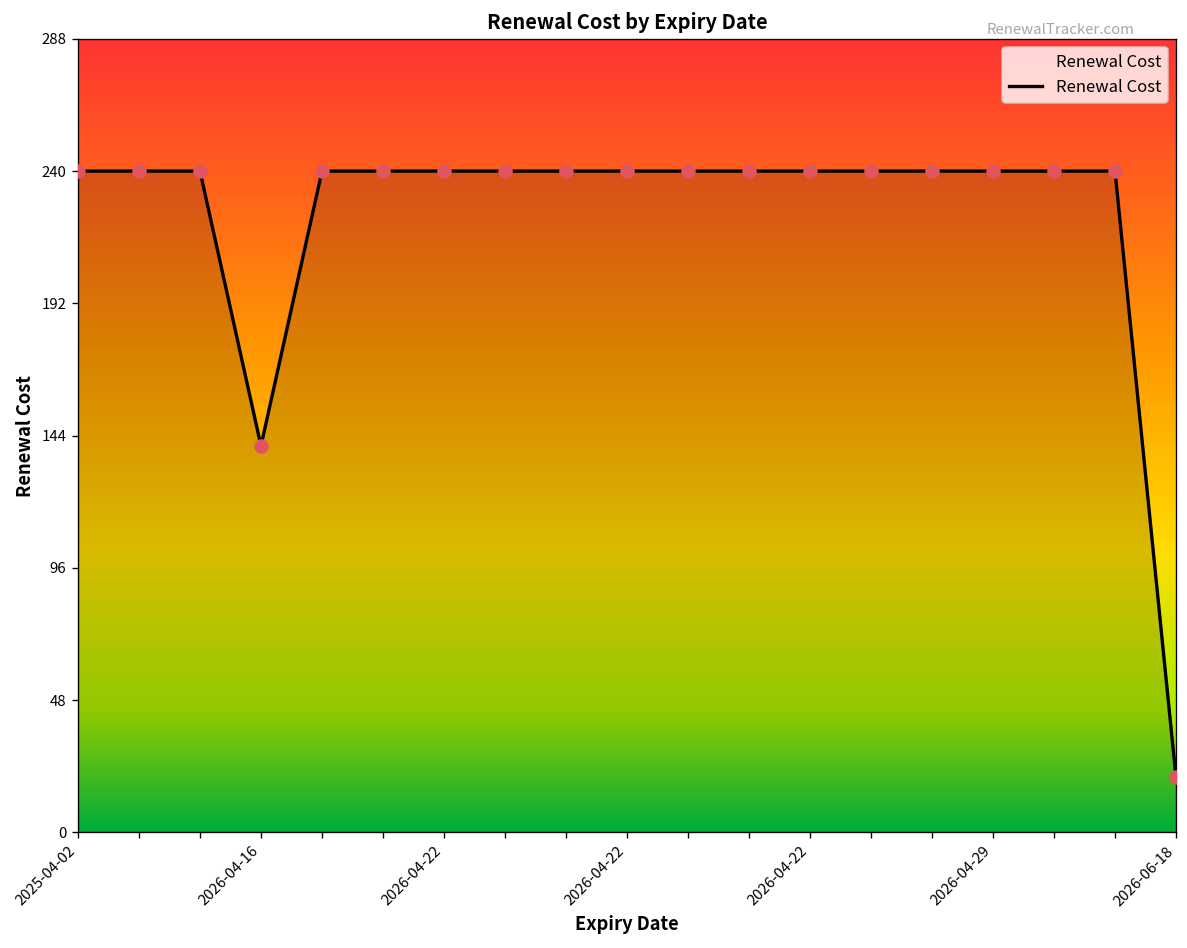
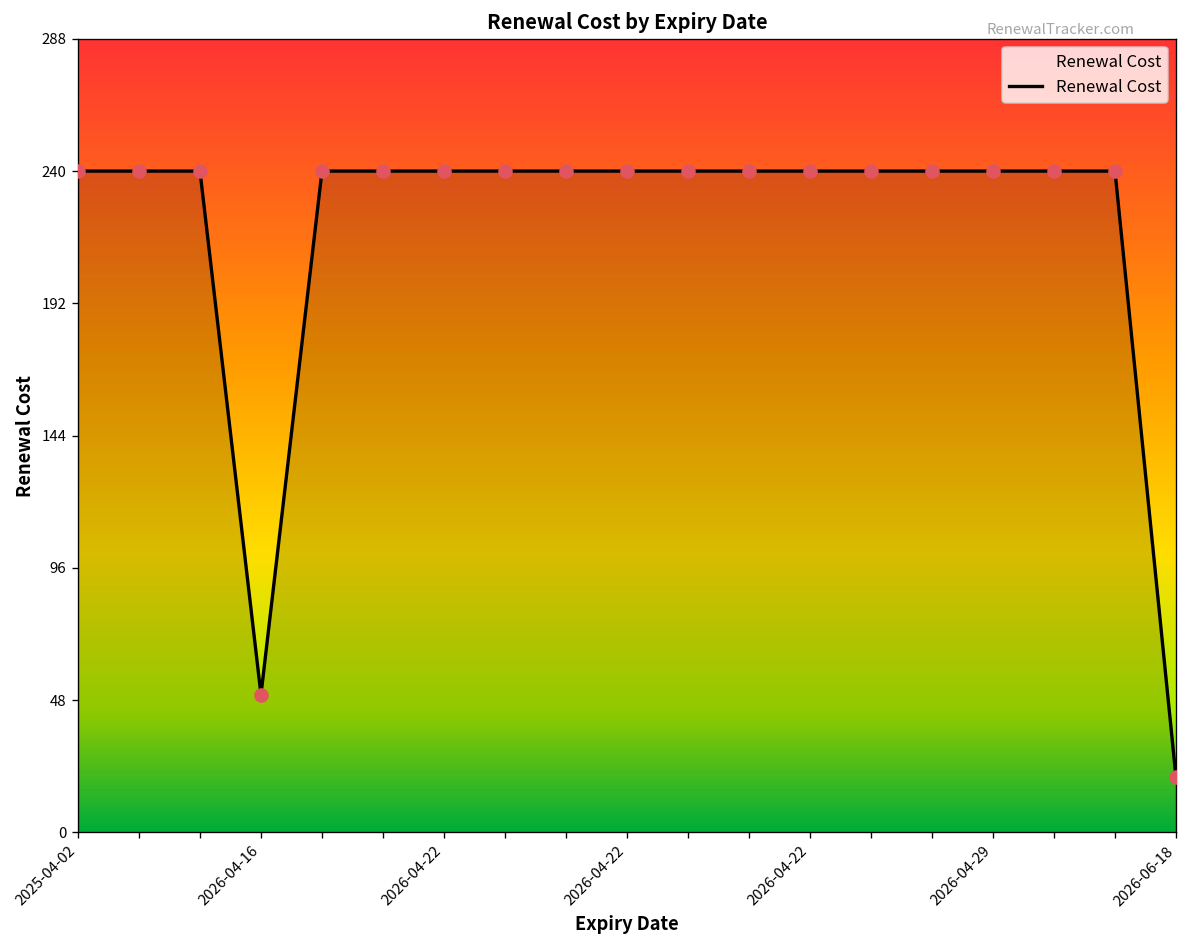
2026-04-16: 140 -> 50
